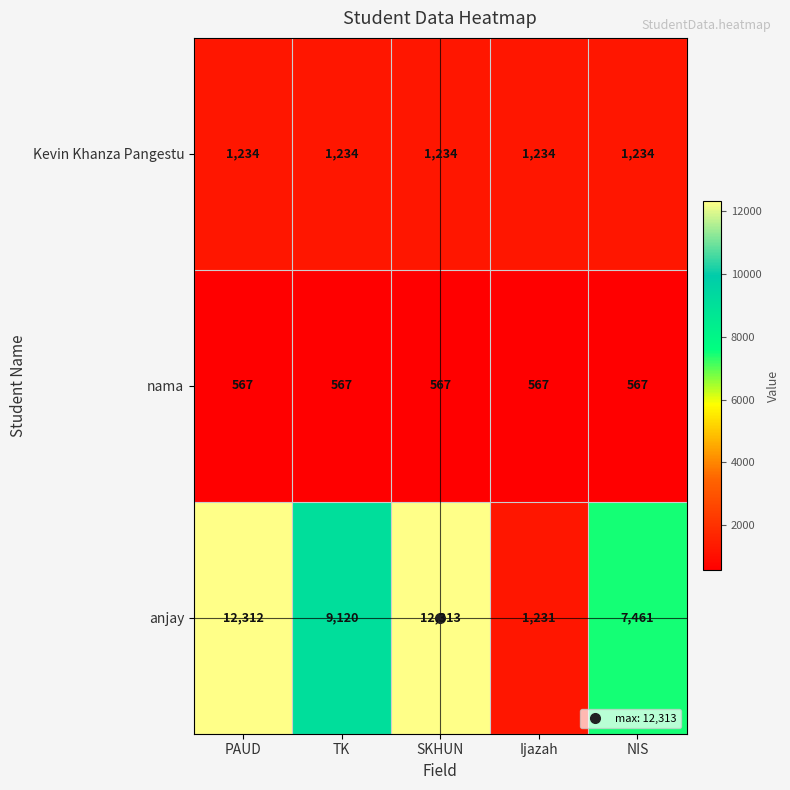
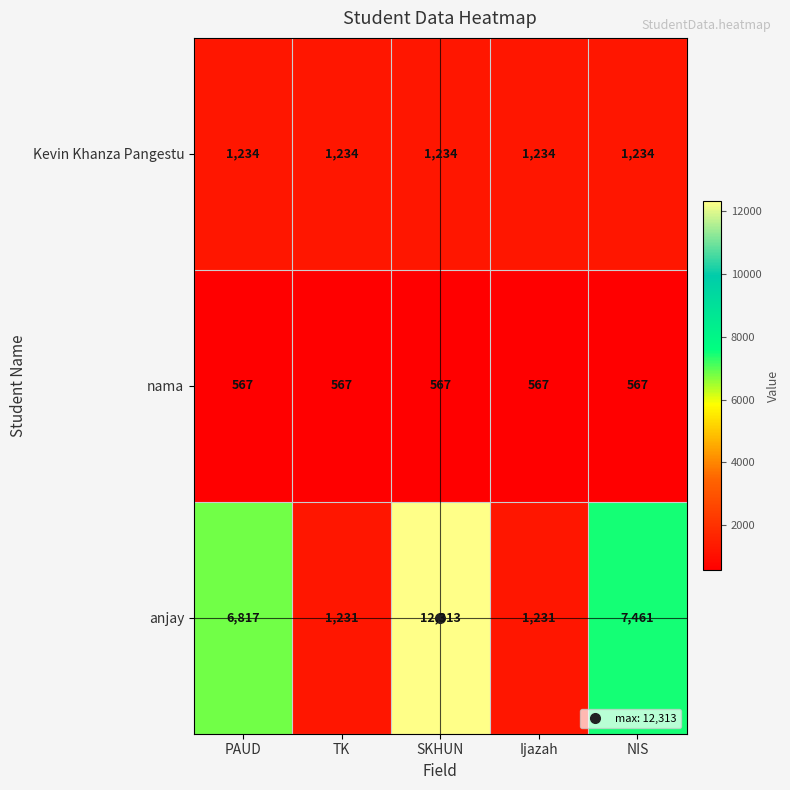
anjay, PAUD: 12,312 -> 6,817
anjay, TK: 9,120 -> 1,231
